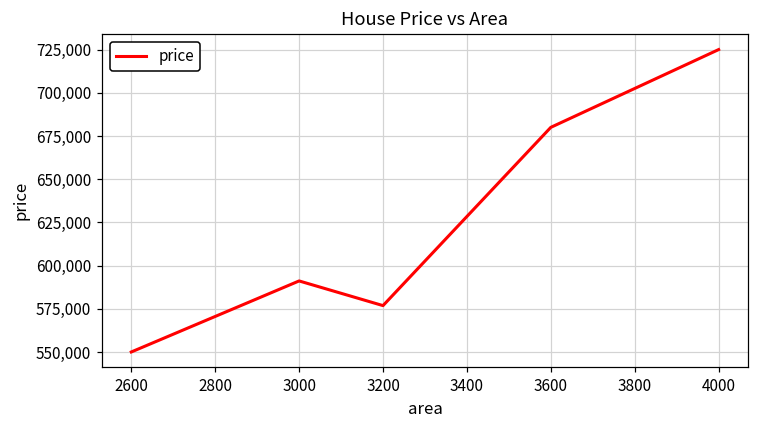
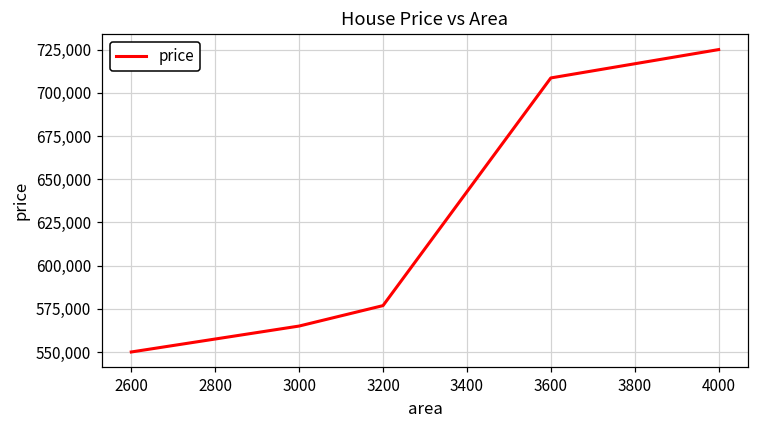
3000: 591,000 -> 565,000
3600: 680,000 -> 709,000
